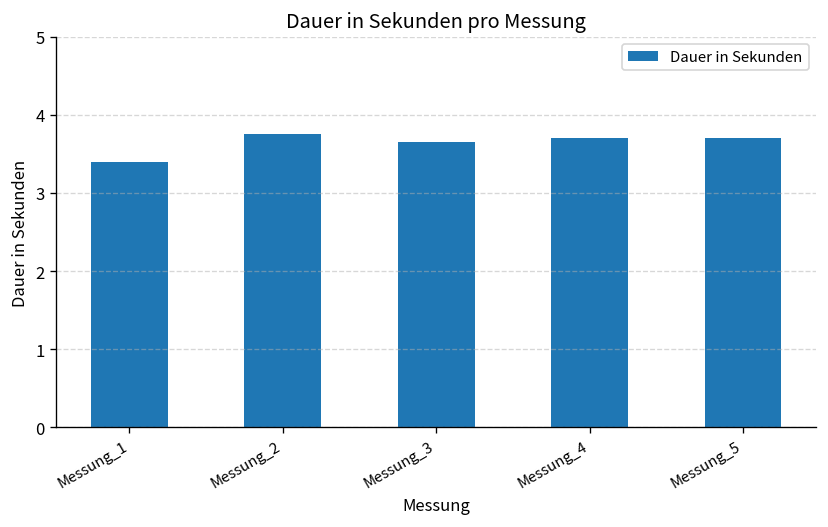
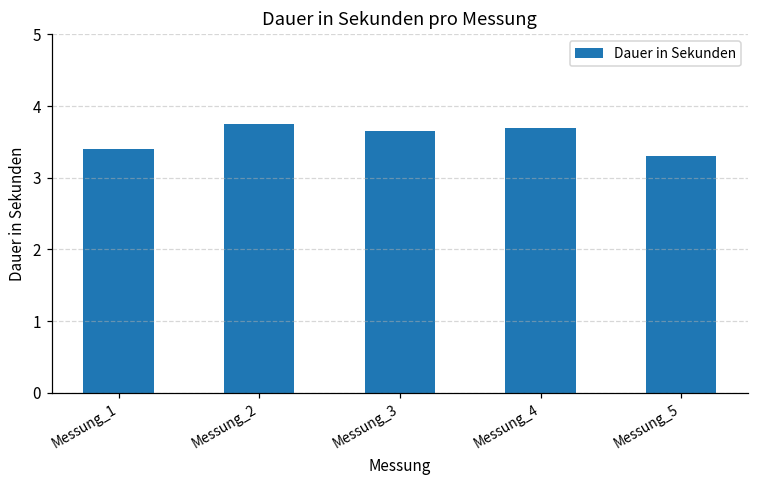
Messung_5: 3.7 -> 3.3
